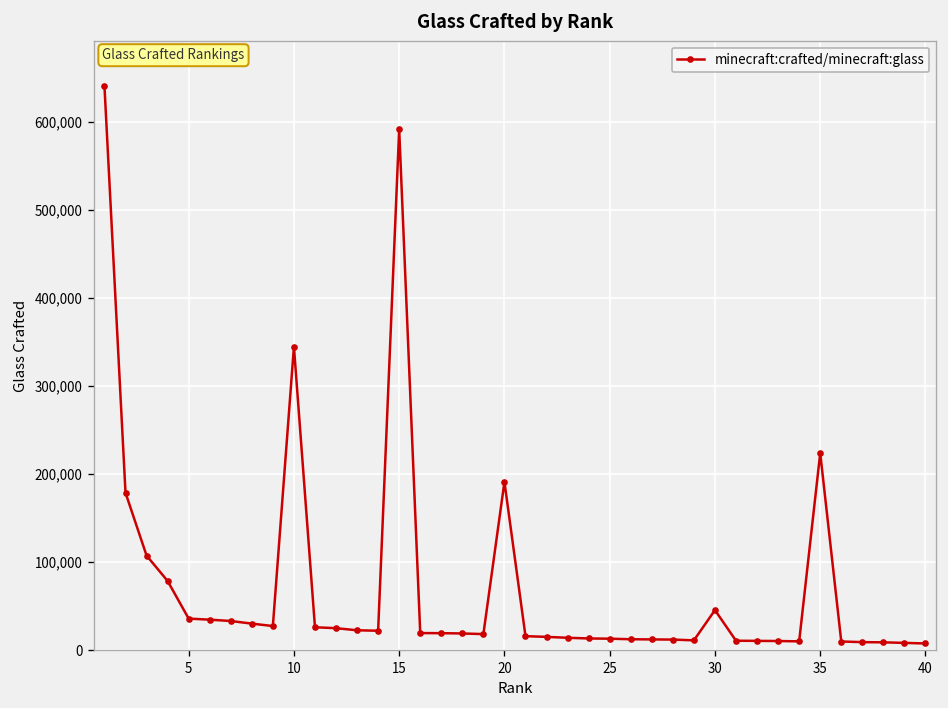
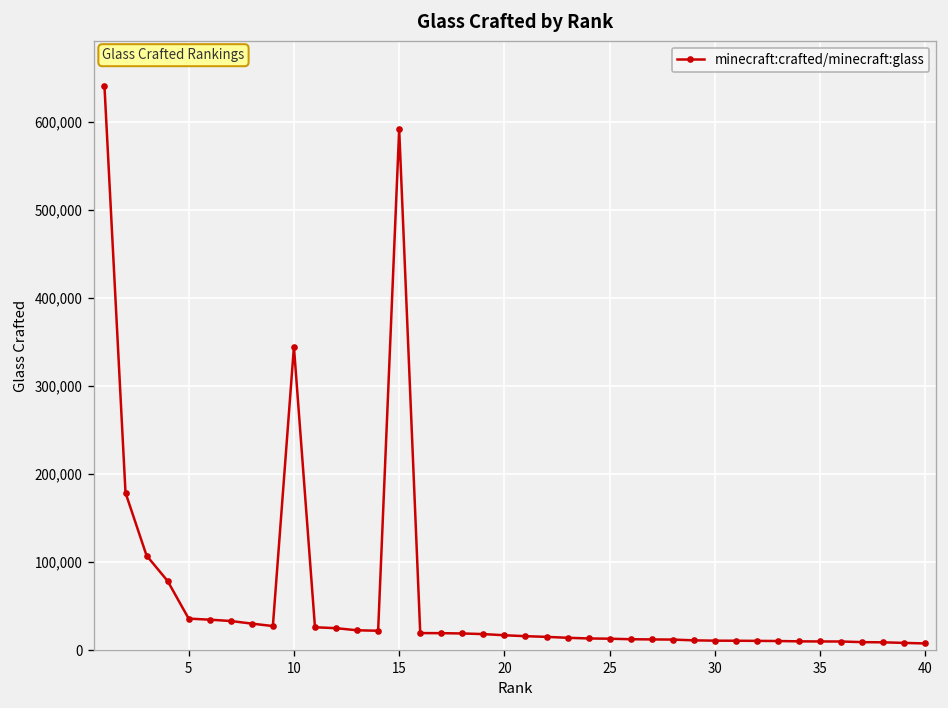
20: 190,000 -> 20,000
30: 50,000 -> 10,000
35: 220,000 -> 10,000
